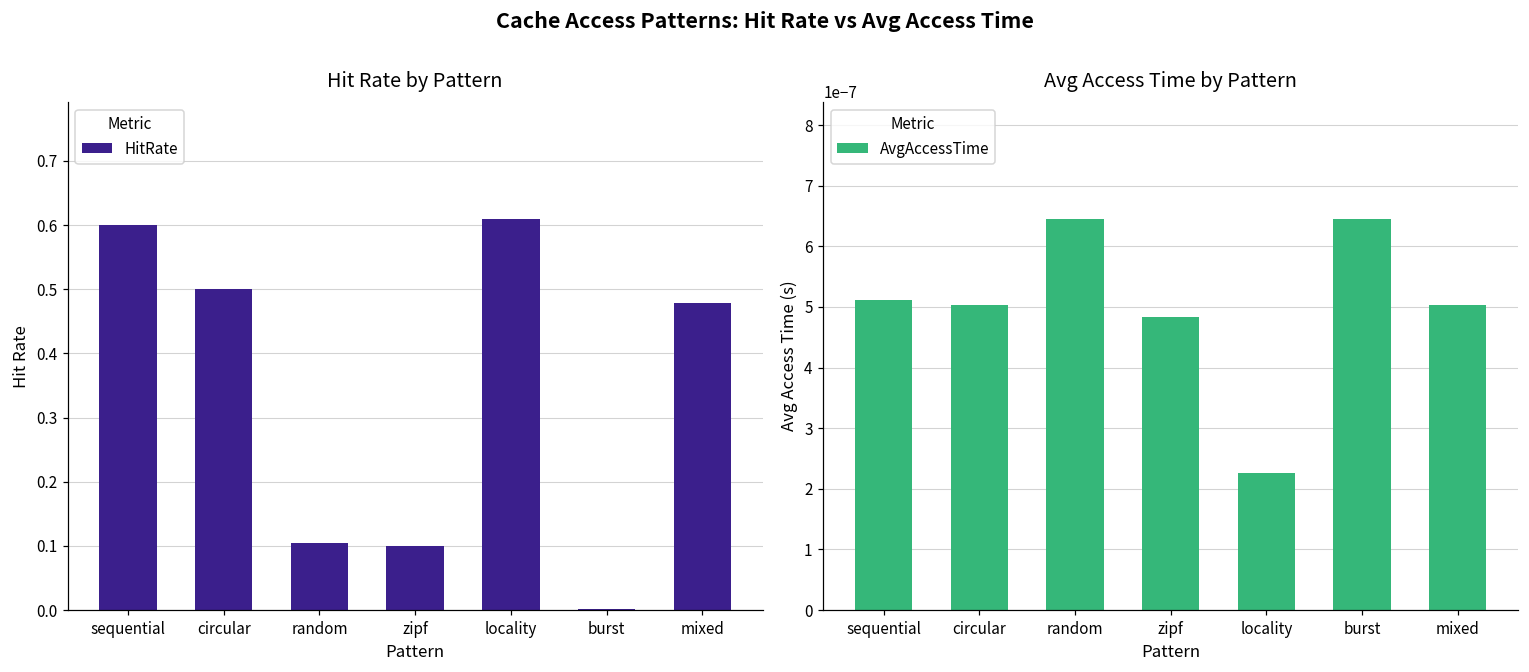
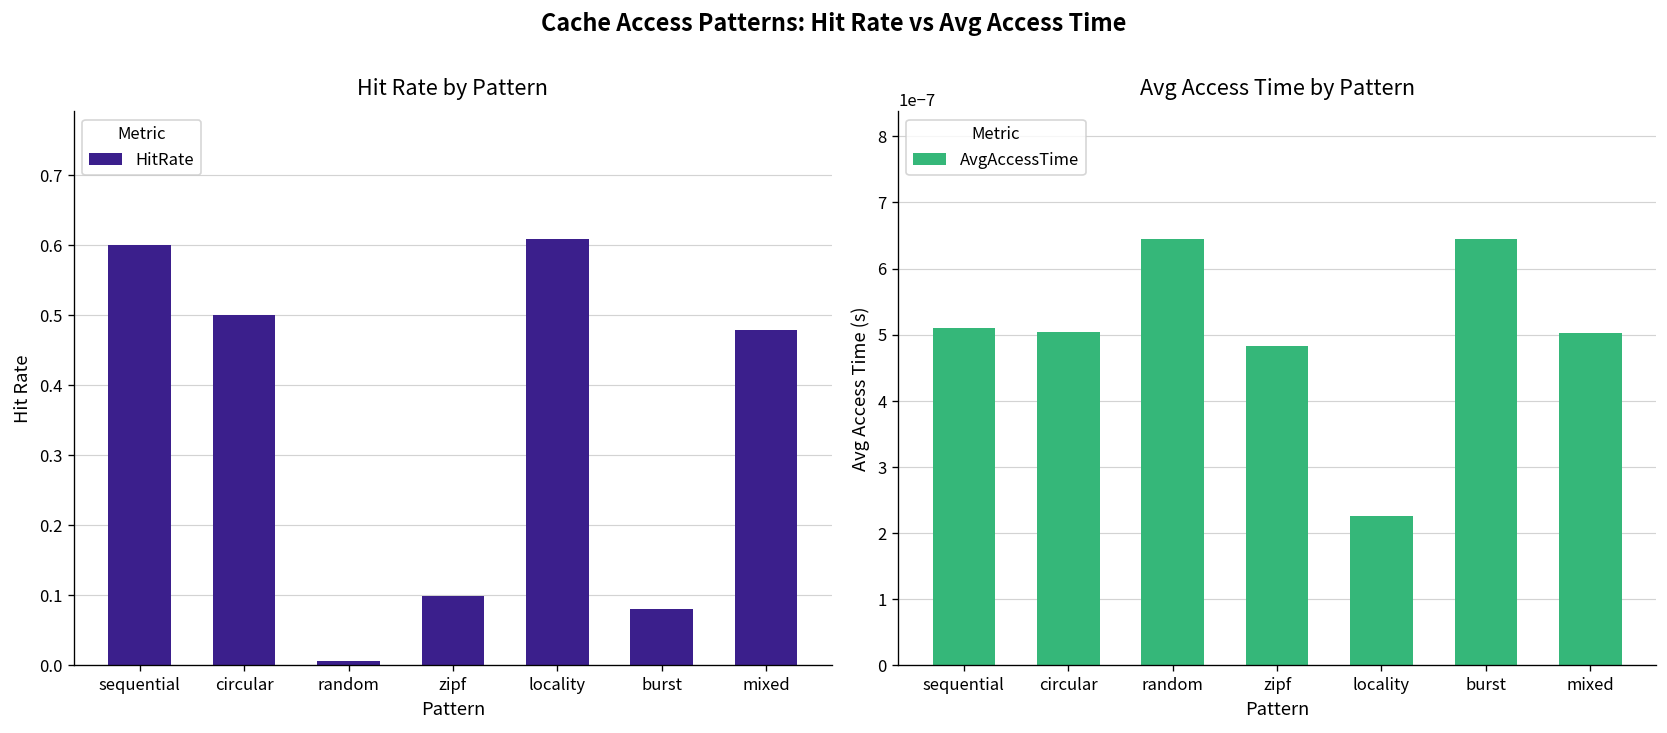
Hit Rate by Pattern, random: 0.10 -> 0.01
Hit Rate by Pattern, burst: 0.00 -> 0.08
